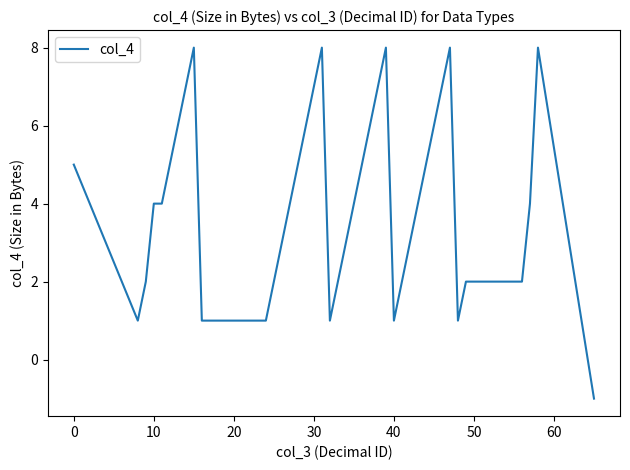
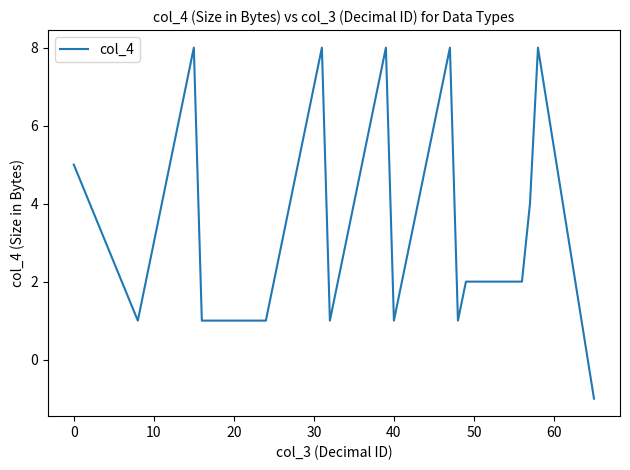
10: 4 -> 3
